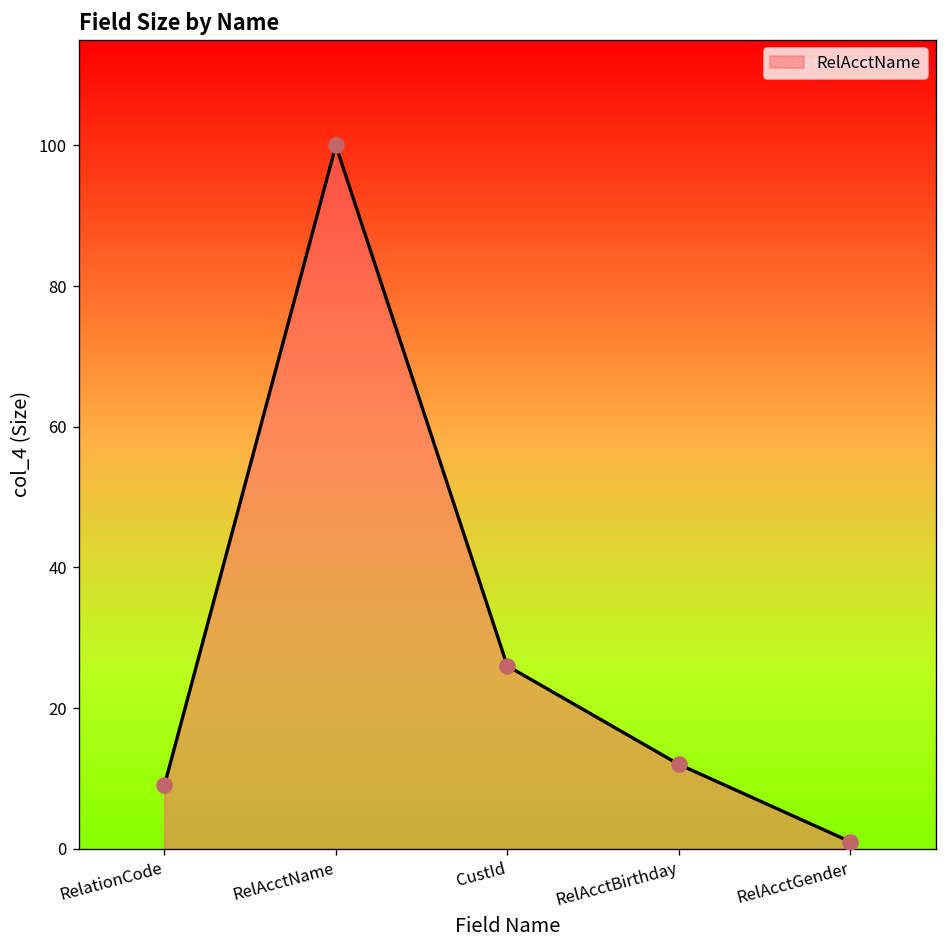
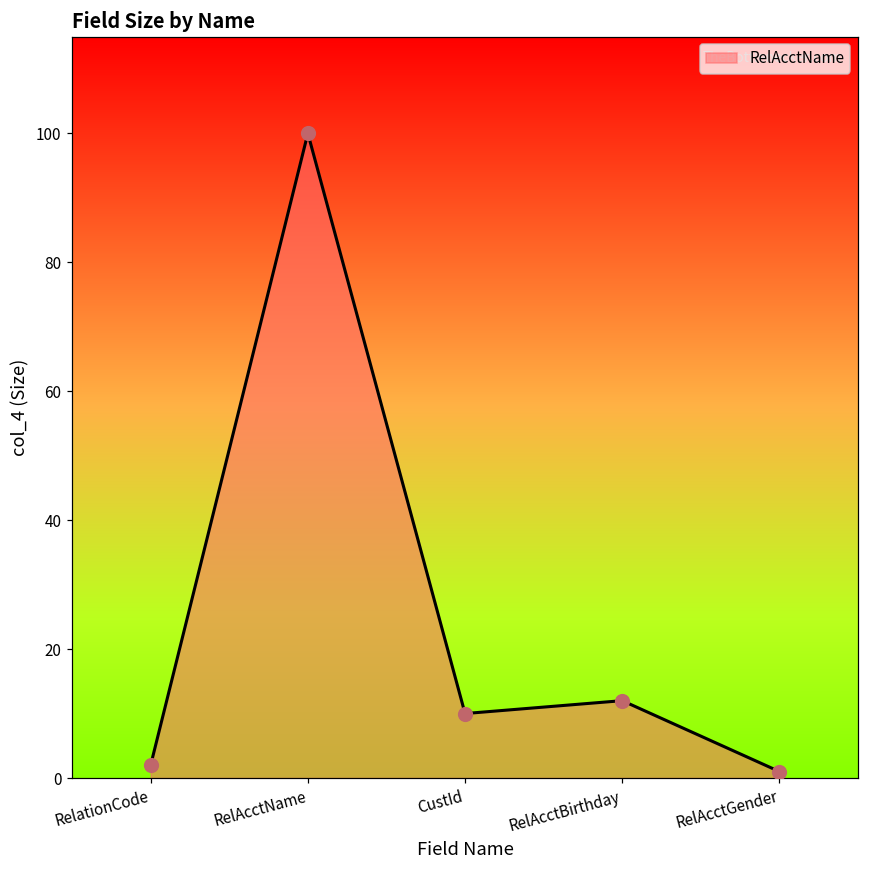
RelationCode: 9 -> 2
CustId: 26 -> 10
